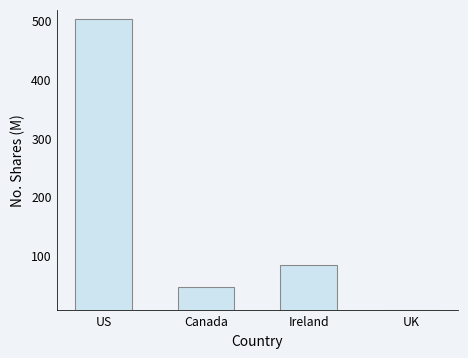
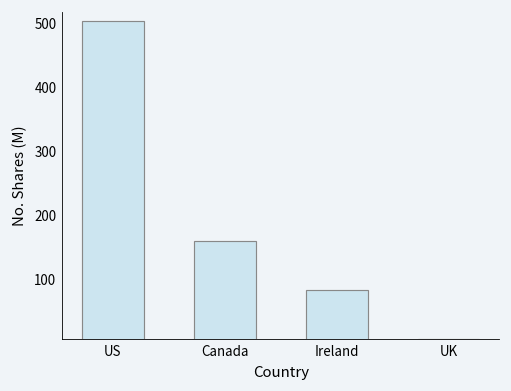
Canada: 50 -> 160
